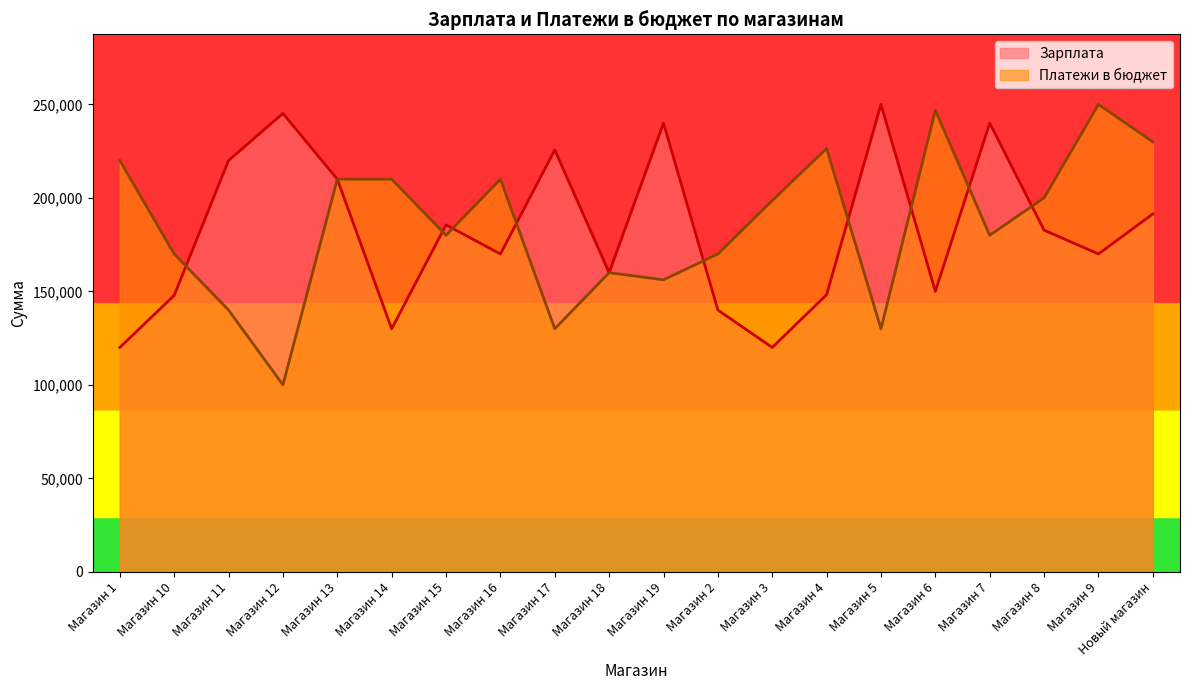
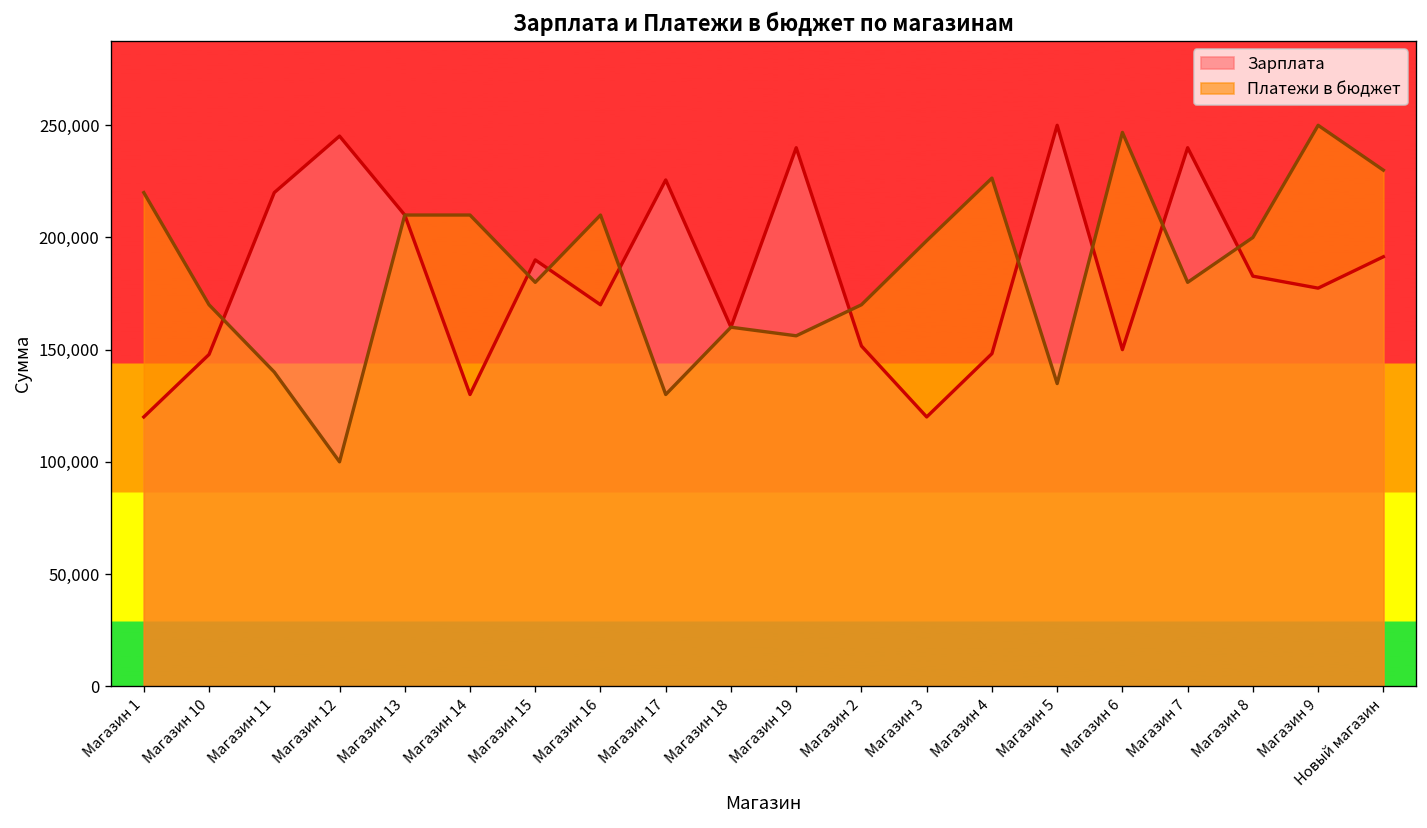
Зарплата, Магазин 15: 186,000 -> 190,000
Зарплата, Магазин 2: 140,000 -> 152,000
Платежи в бюджет, Магазин 5: 130,000 -> 135,000
Зарплата, Магазин 9: 170,000 -> 177,000
